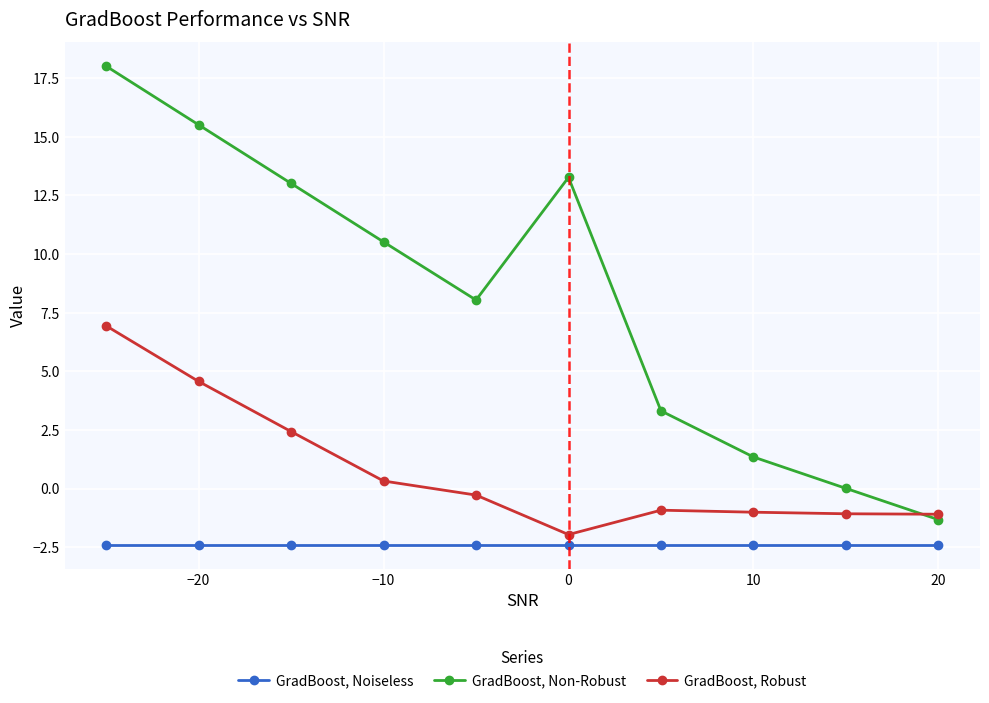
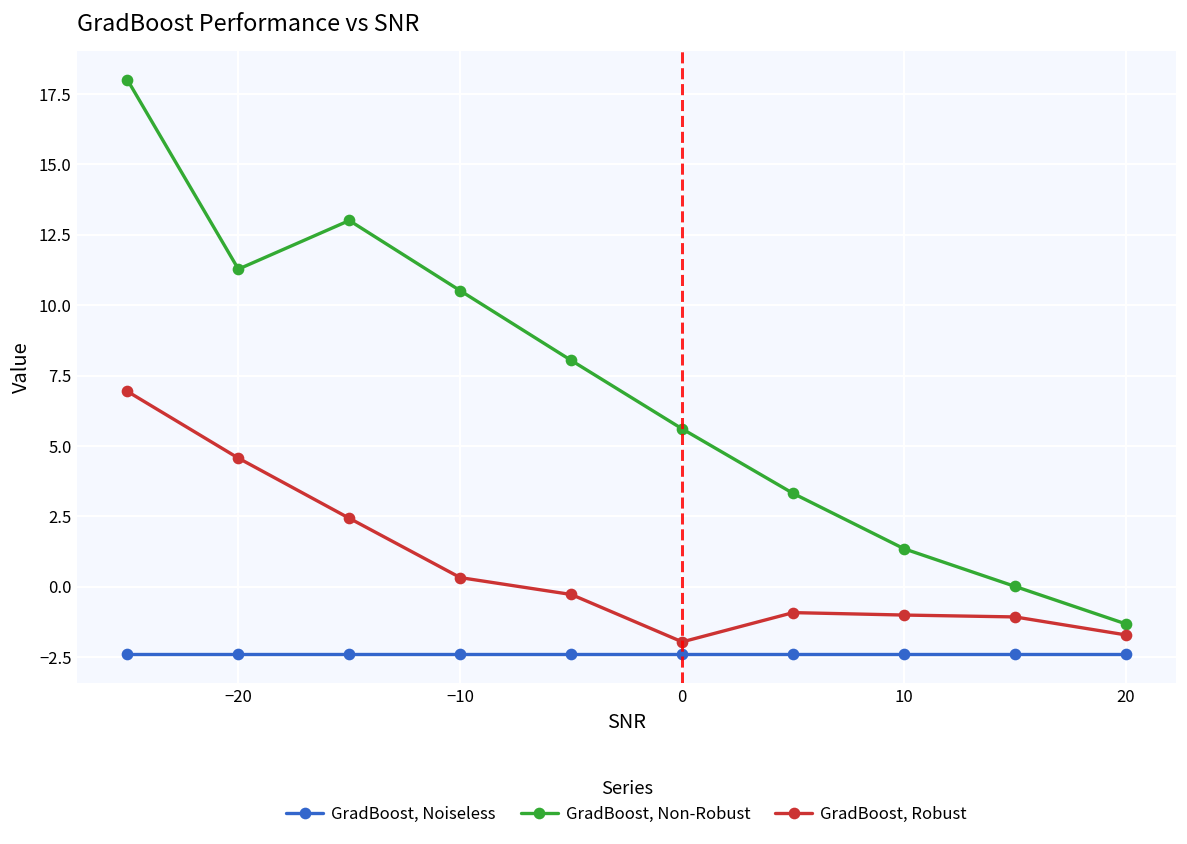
GradBoost, Non-Robust, −20: 15.5 -> 11.3
GradBoost, Non-Robust, 0: 13.3 -> 5.6
GradBoost, Robust, 20: -1.1 -> -1.7
